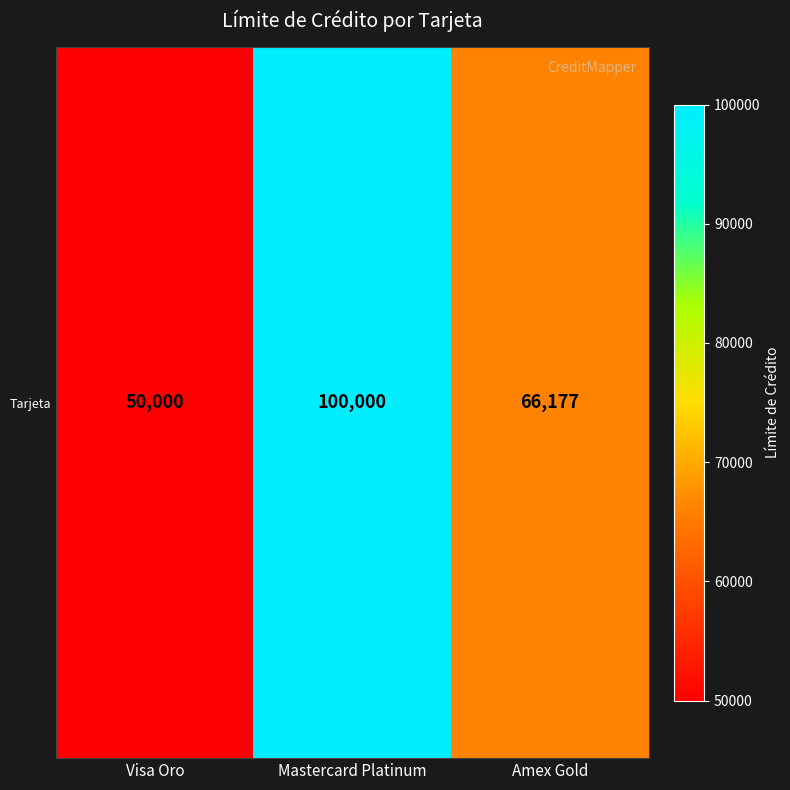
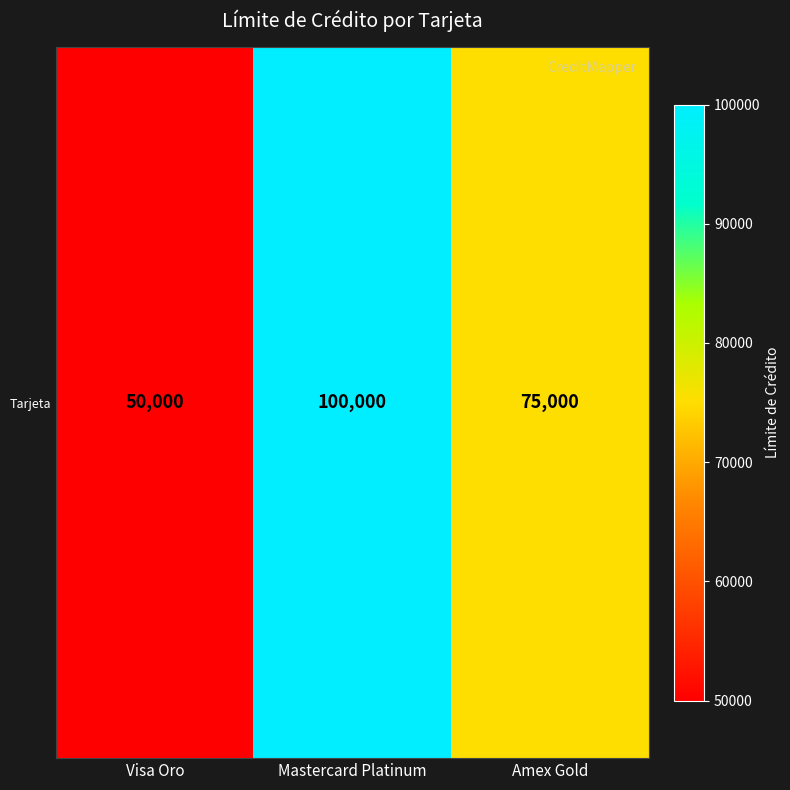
Tarjeta, Amex Gold: 66,177 -> 75,000
